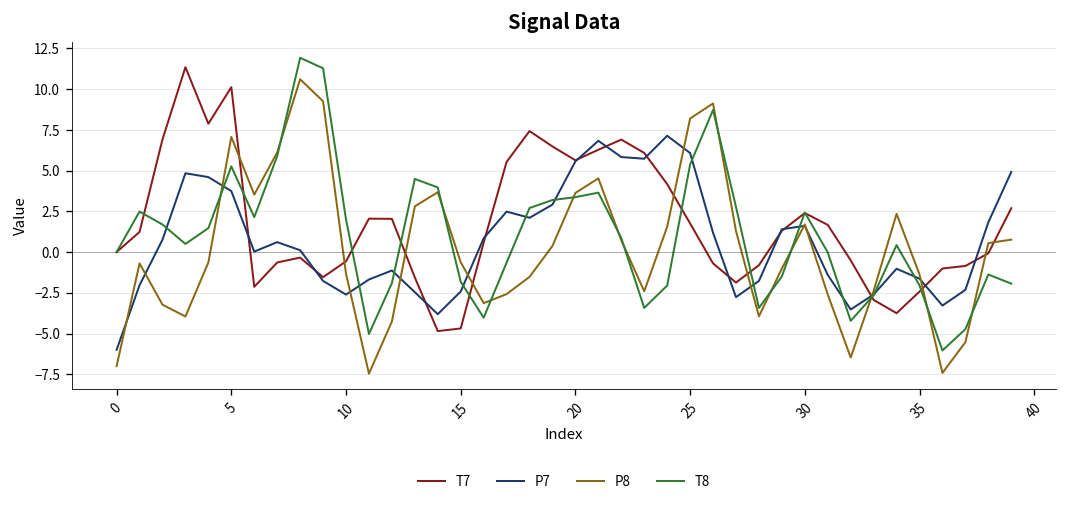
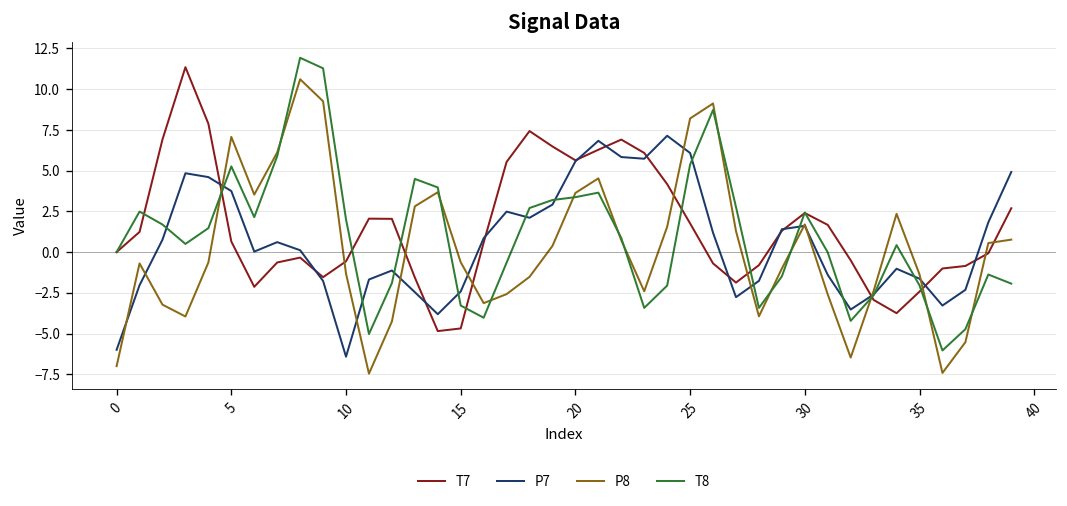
T7, 5: 10.1 -> 0.6
P7, 10: -2.6 -> -6.4
T8, 15: -1.8 -> -3.3
